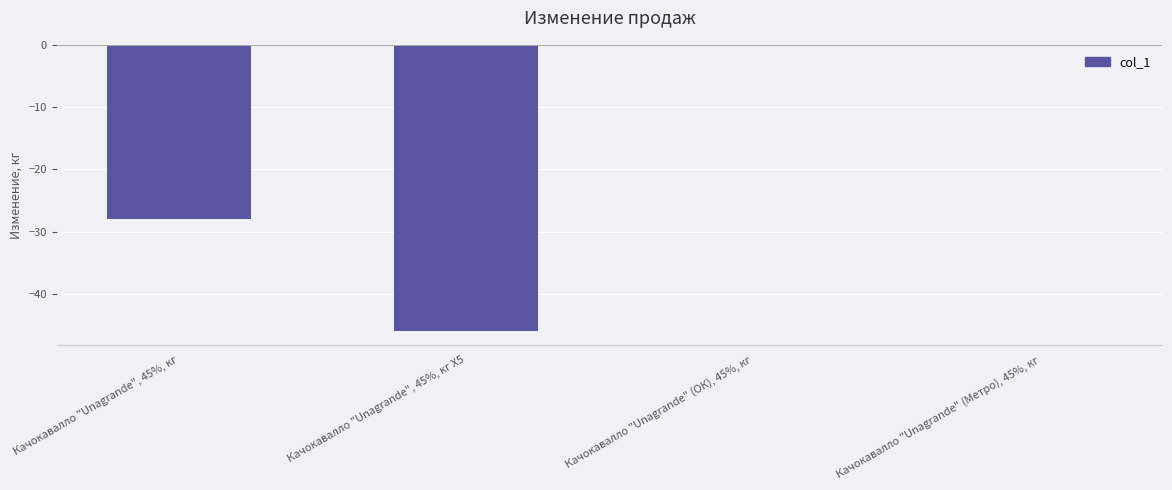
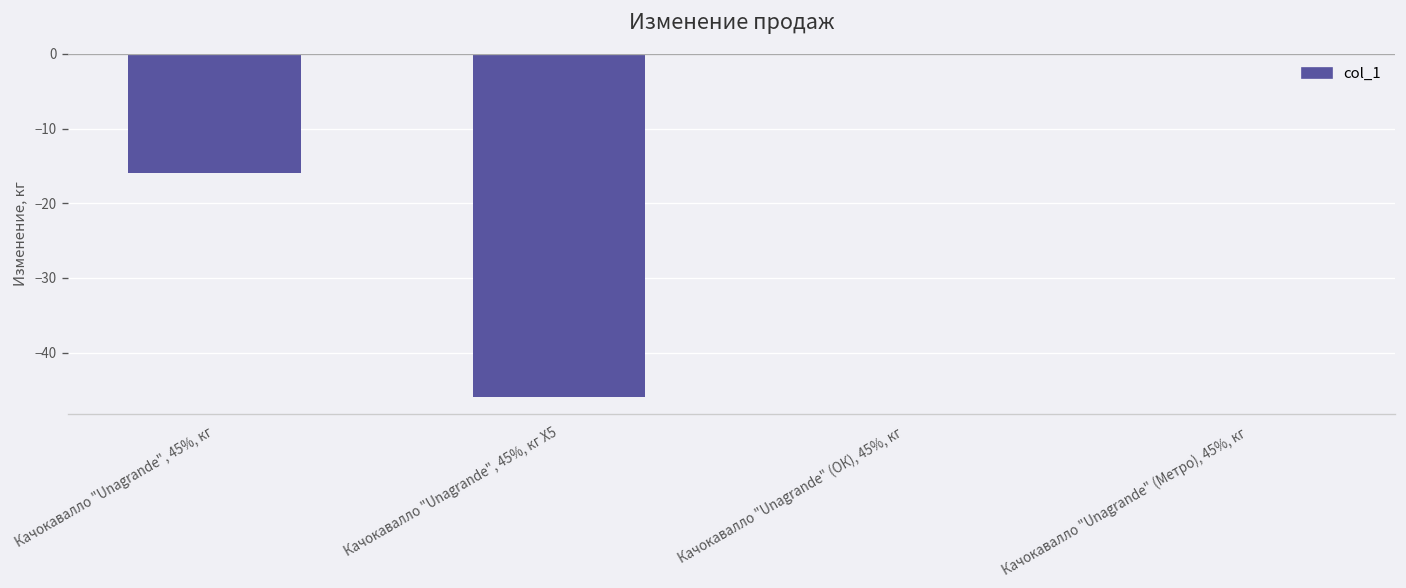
Качокавалло "Unagrande", 45%, кг: -28 -> -16
